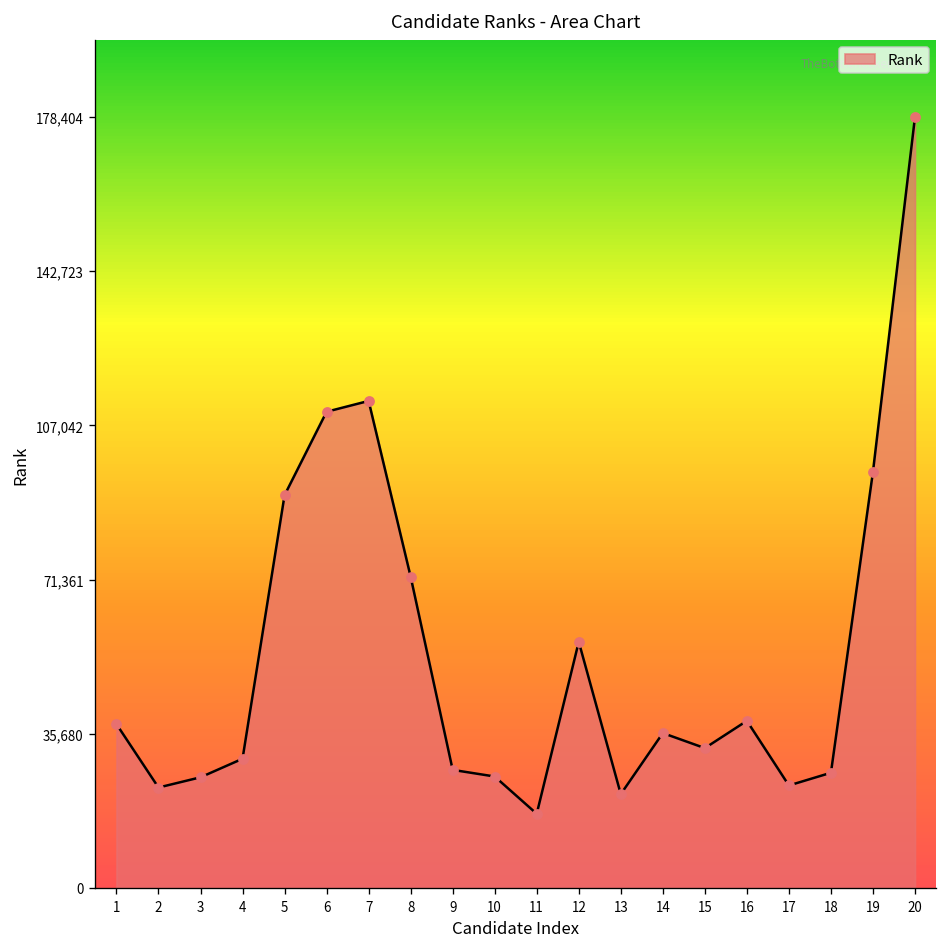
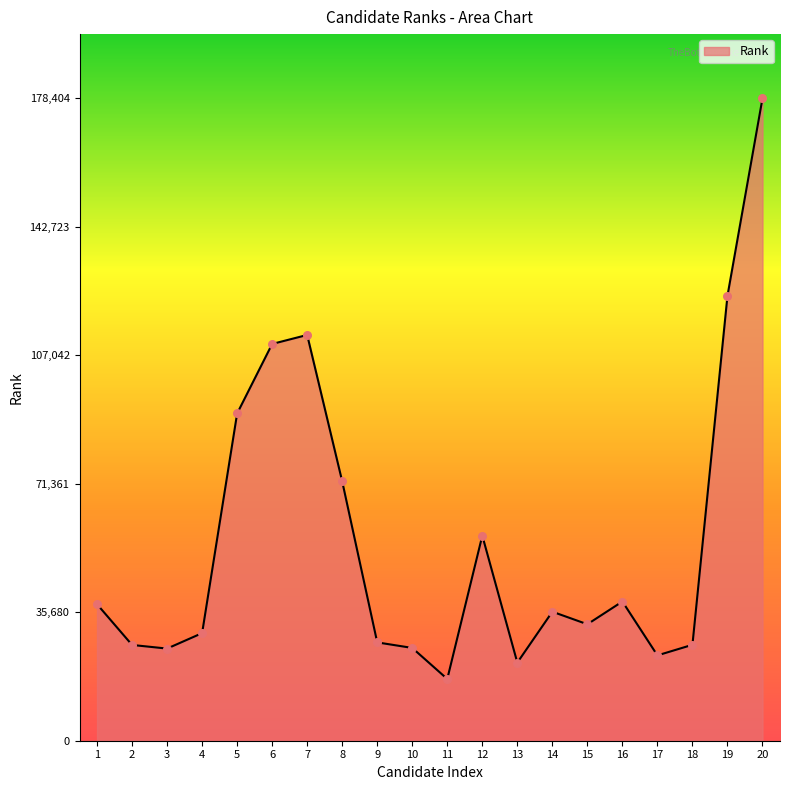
2: 23,000 -> 27,000
19: 96,000 -> 124,000
